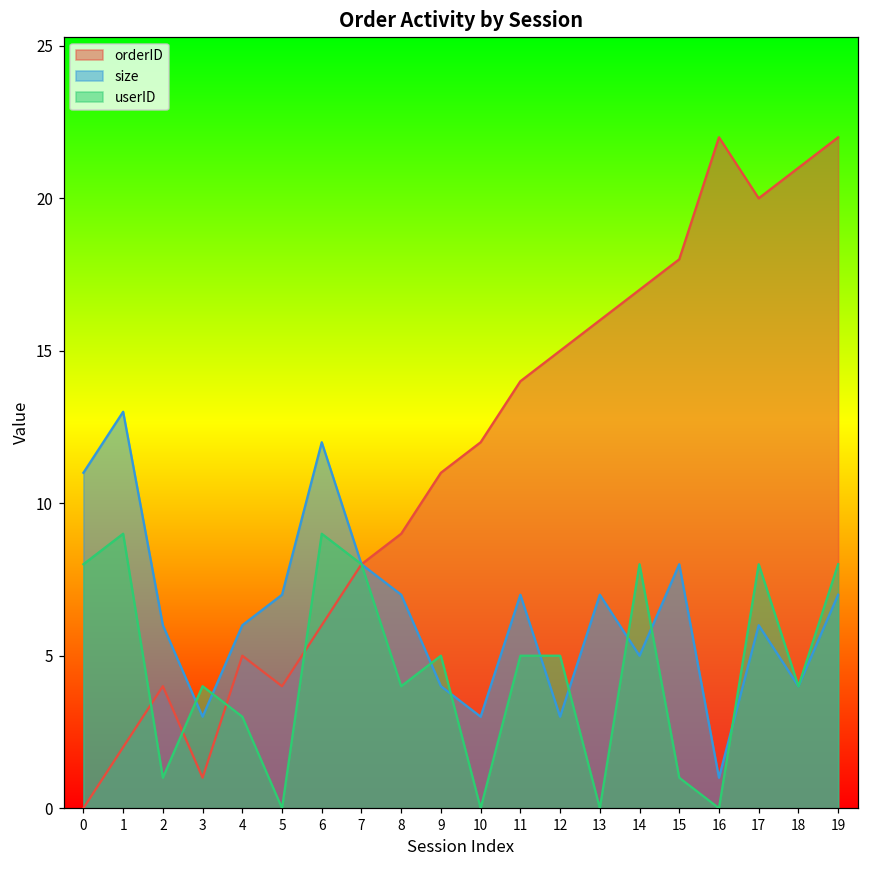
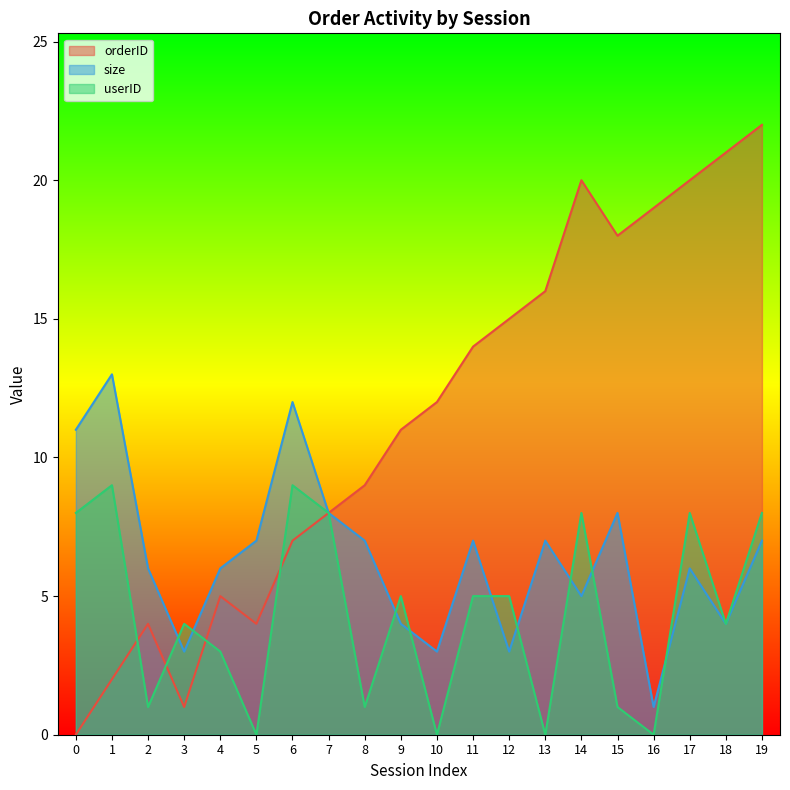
orderID, 6: 6 -> 7
userID, 8: 4 -> 1
orderID, 14: 17 -> 20
orderID, 16: 22 -> 19
